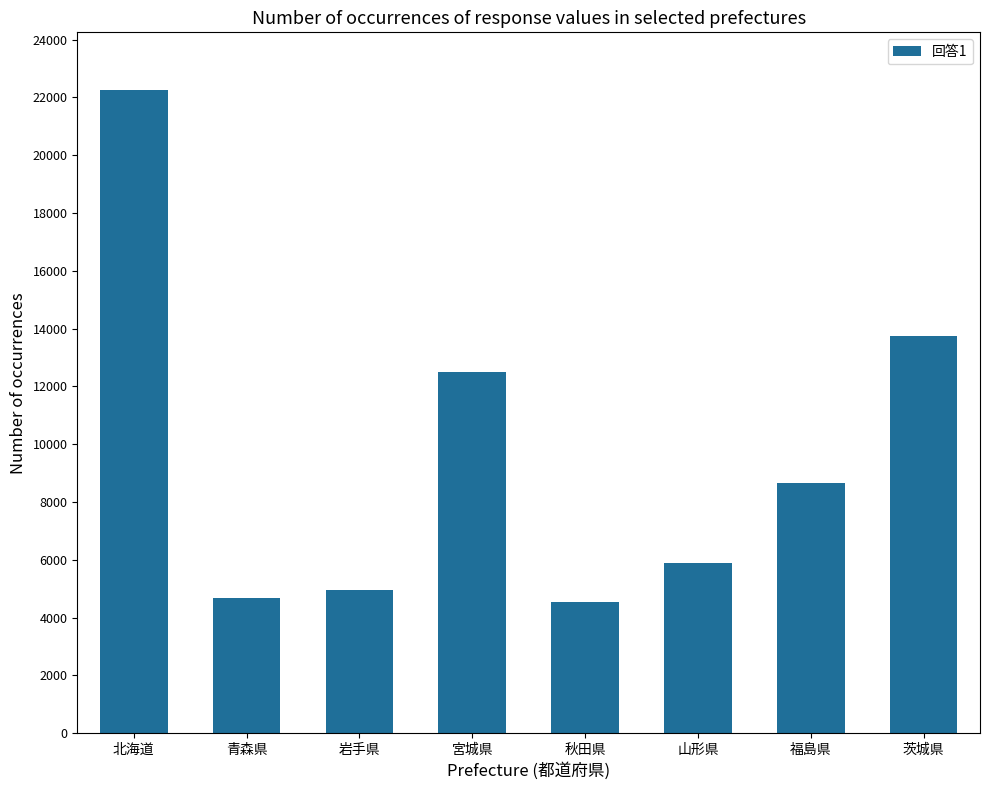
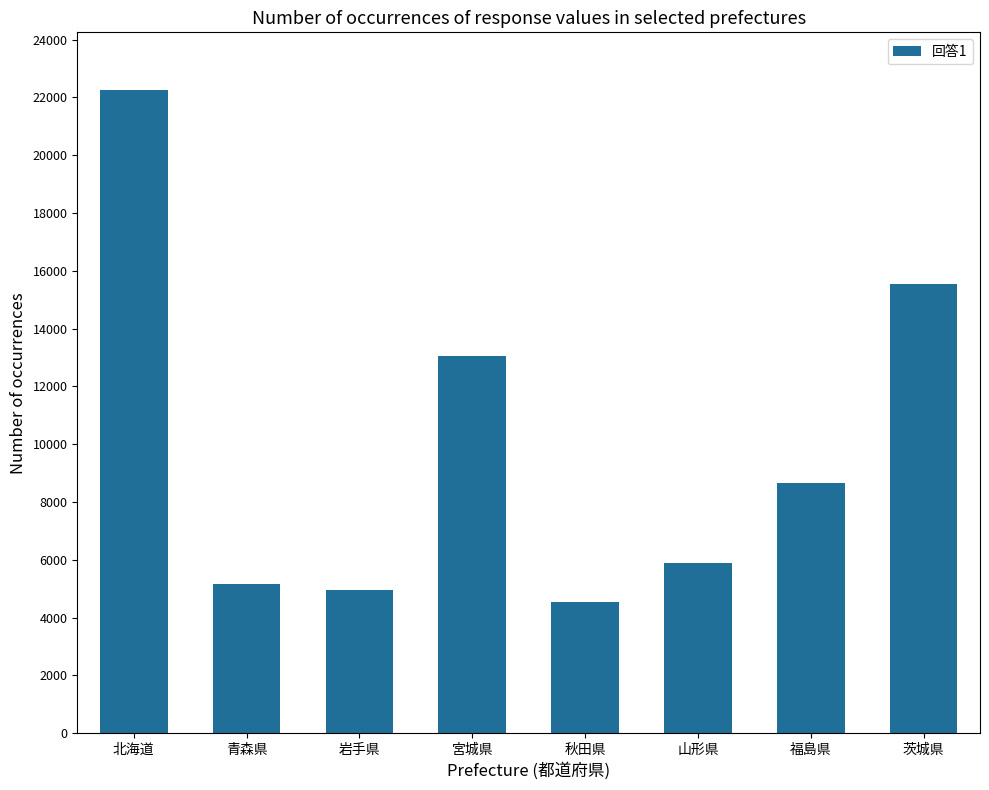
青森県: 4700 -> 5100
宮城県: 12500 -> 13100
茨城県: 13700 -> 15500
